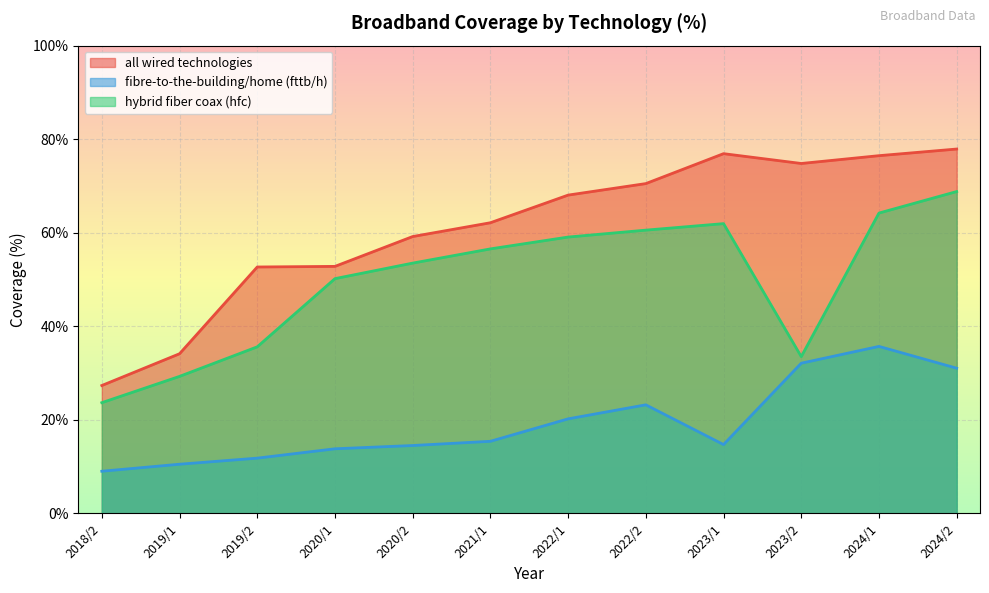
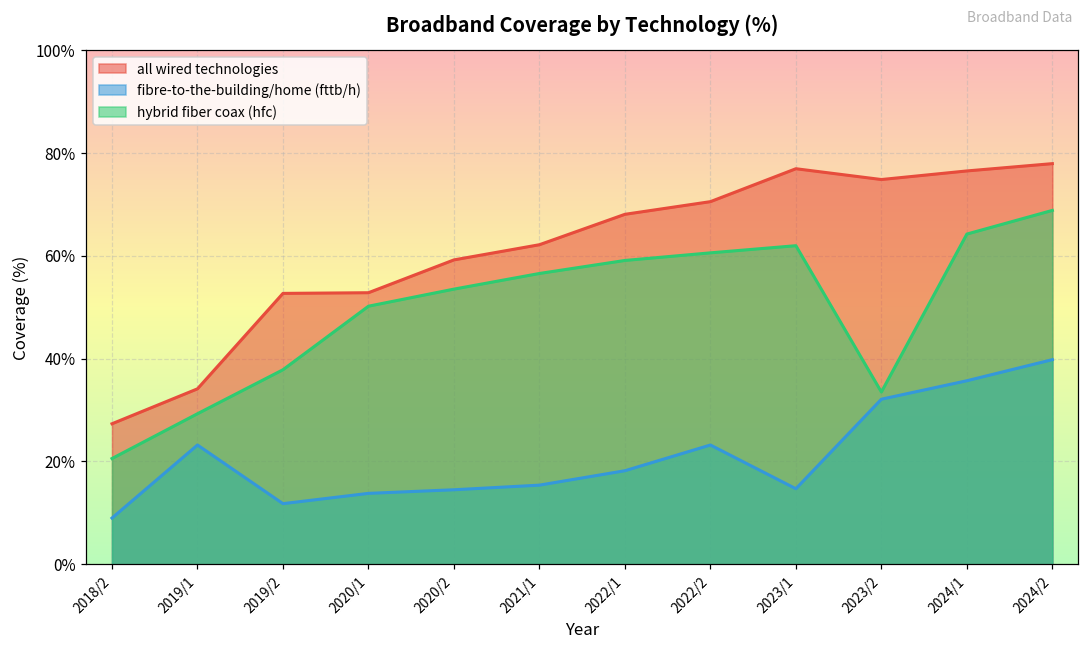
hybrid fiber coax (hfc), 2018/2: 24% -> 21%
fibre-to-the-building/home (fttb/h), 2019/1: 11% -> 23%
hybrid fiber coax (hfc), 2019/2: 36% -> 38%
fibre-to-the-building/home (fttb/h), 2022/1: 20% -> 18%
fibre-to-the-building/home (fttb/h), 2024/2: 31% -> 40%
